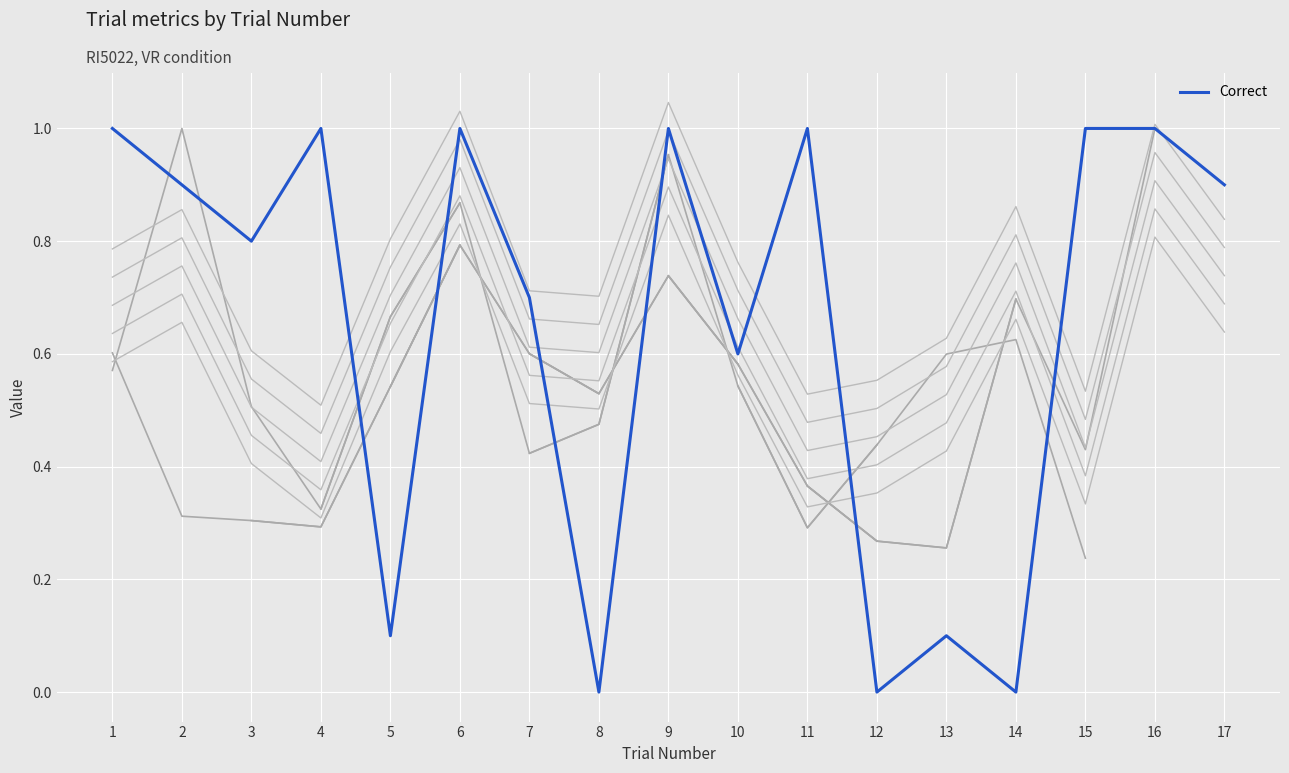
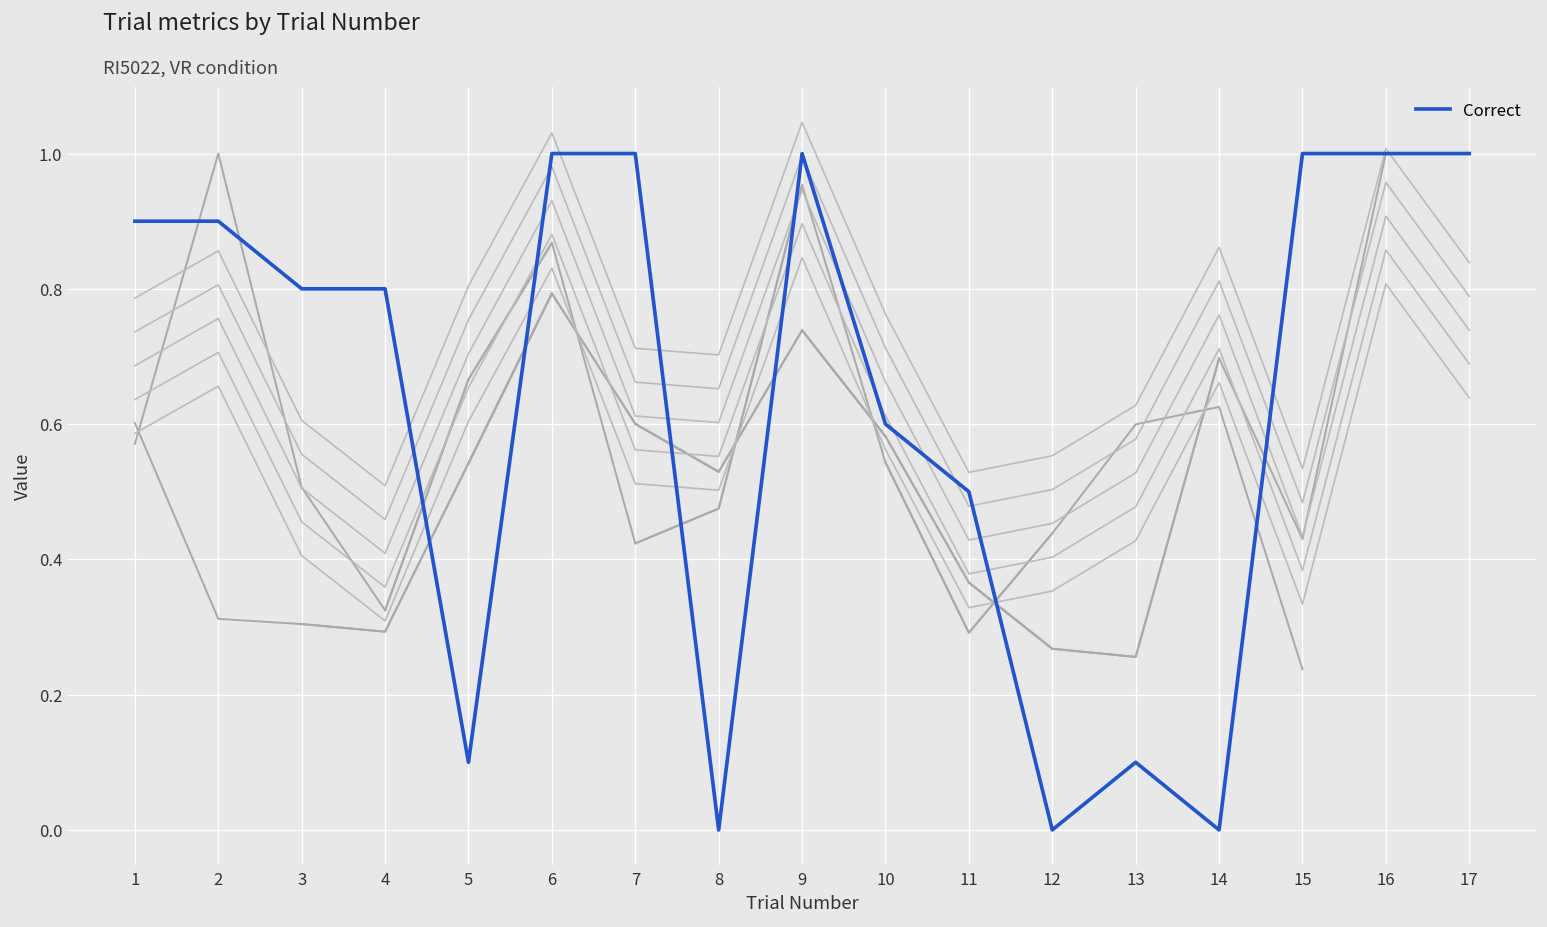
Correct, 1: 1.0 -> 0.9
Correct, 4: 1.0 -> 0.8
Correct, 7: 0.7 -> 1.0
Correct, 11: 1.0 -> 0.5
Correct, 17: 0.9 -> 1.0
